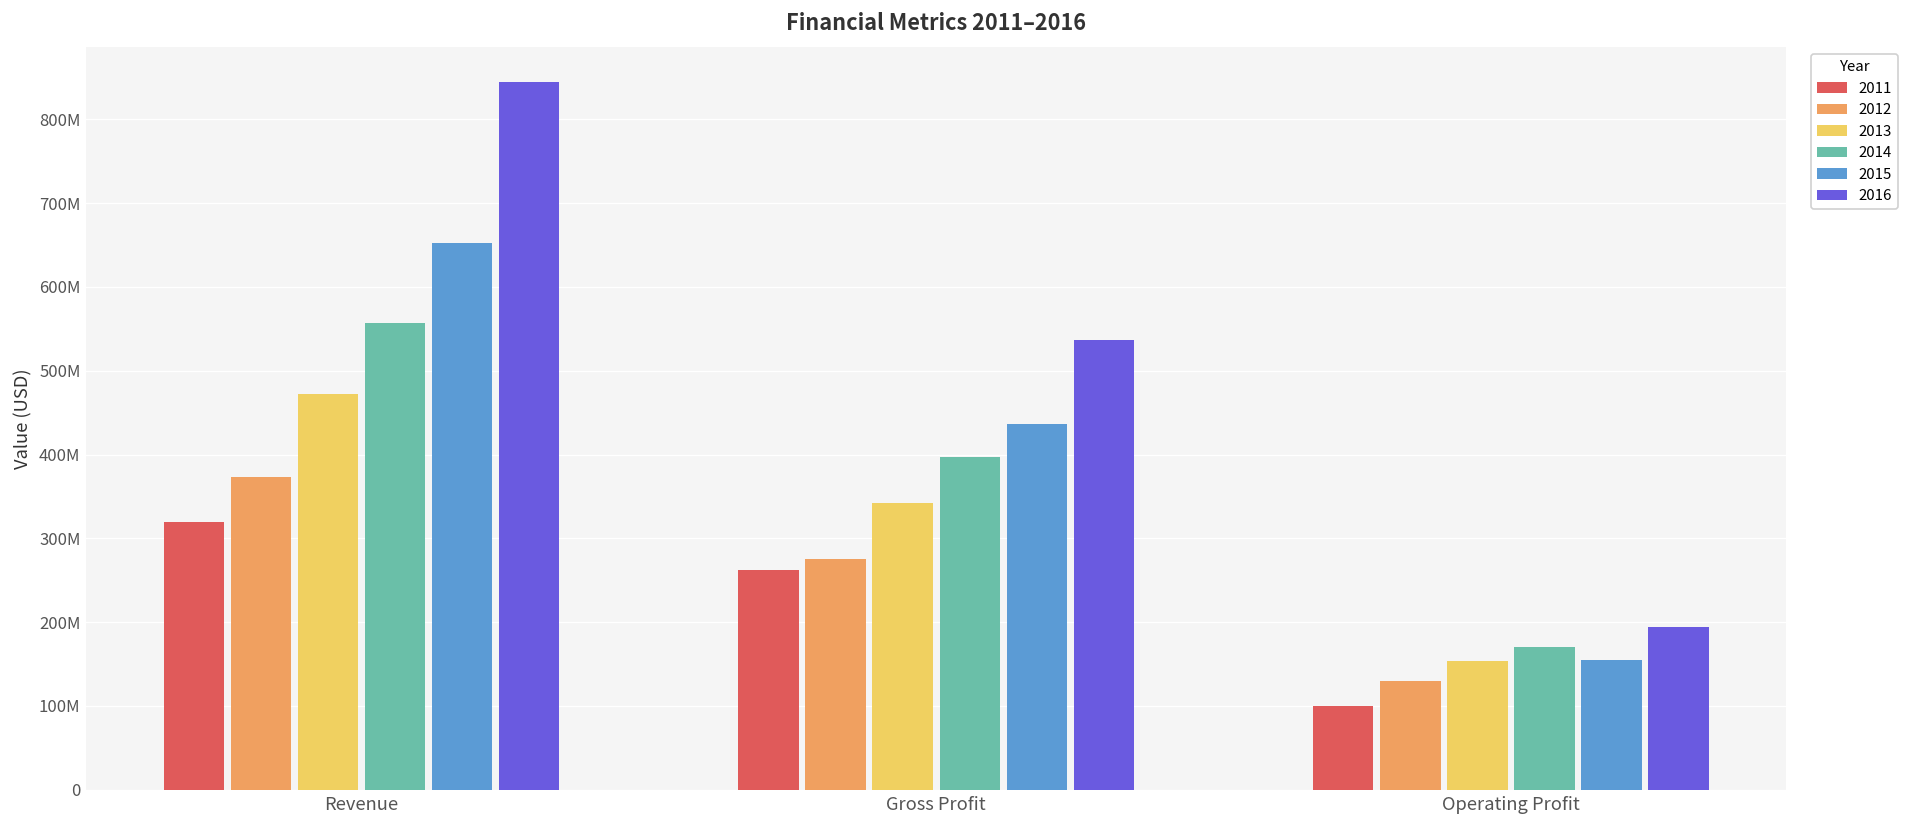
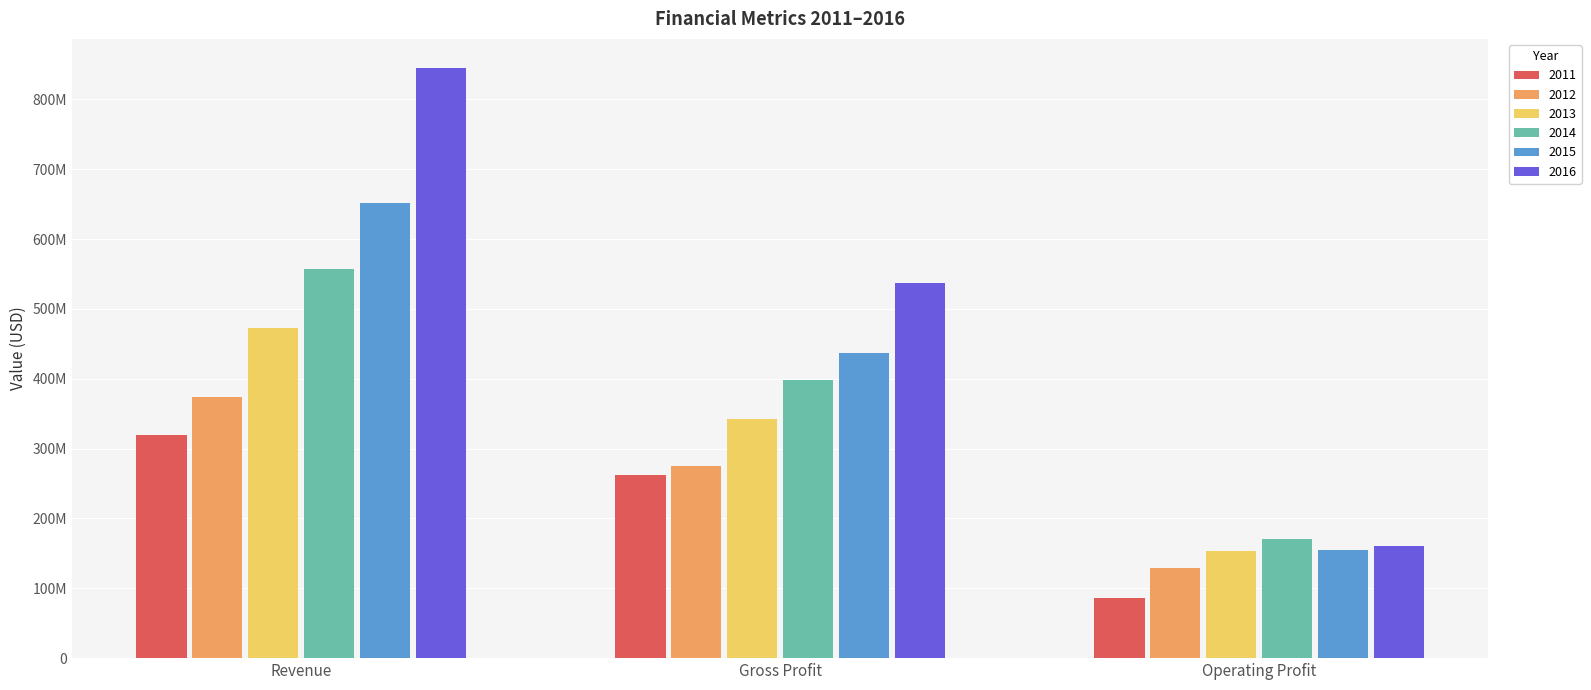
2011, Operating Profit: 100000000 -> 90000000
2016, Operating Profit: 190000000 -> 160000000
